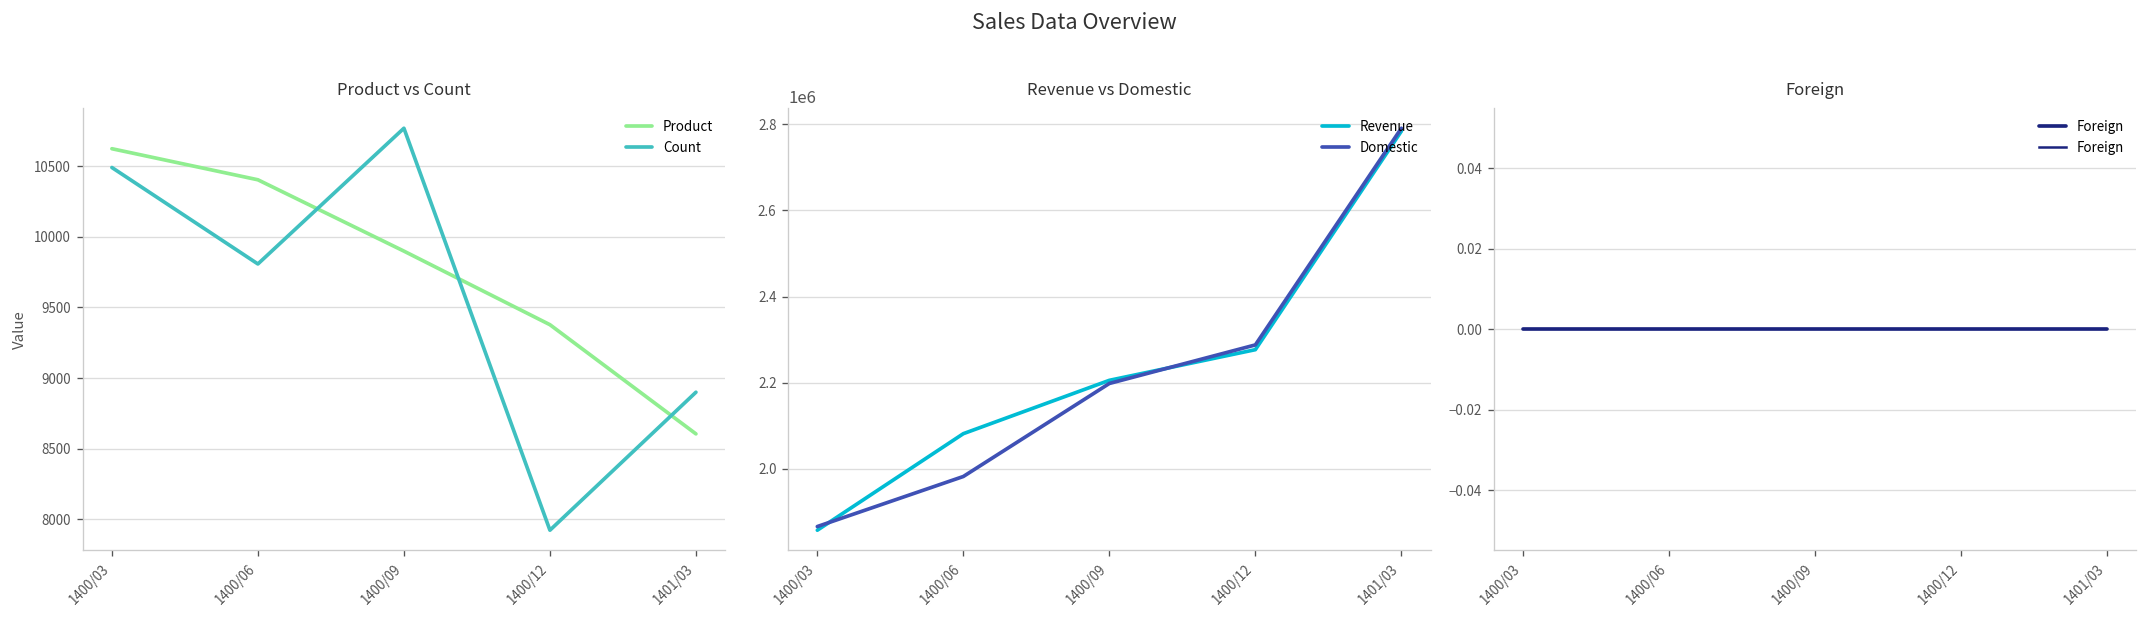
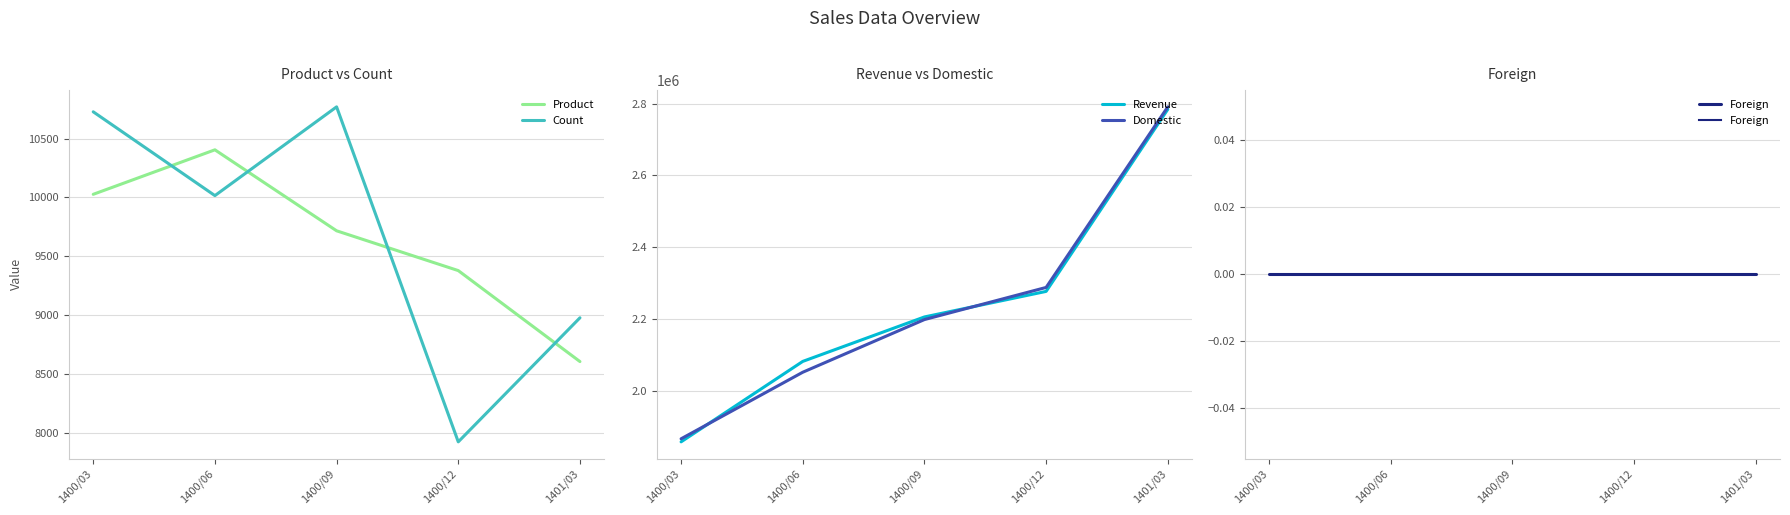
Product vs Count, Product, 1400/03: 10620 -> 10030
Product vs Count, Count, 1400/03: 10490 -> 10730
Product vs Count, Count, 1400/06: 9810 -> 10020
Product vs Count, Product, 1400/09: 9900 -> 9720
Product vs Count, Count, 1401/03: 8900 -> 8980
Revenue vs Domestic, Domestic, 1400/06: 1980000 -> 2050000
